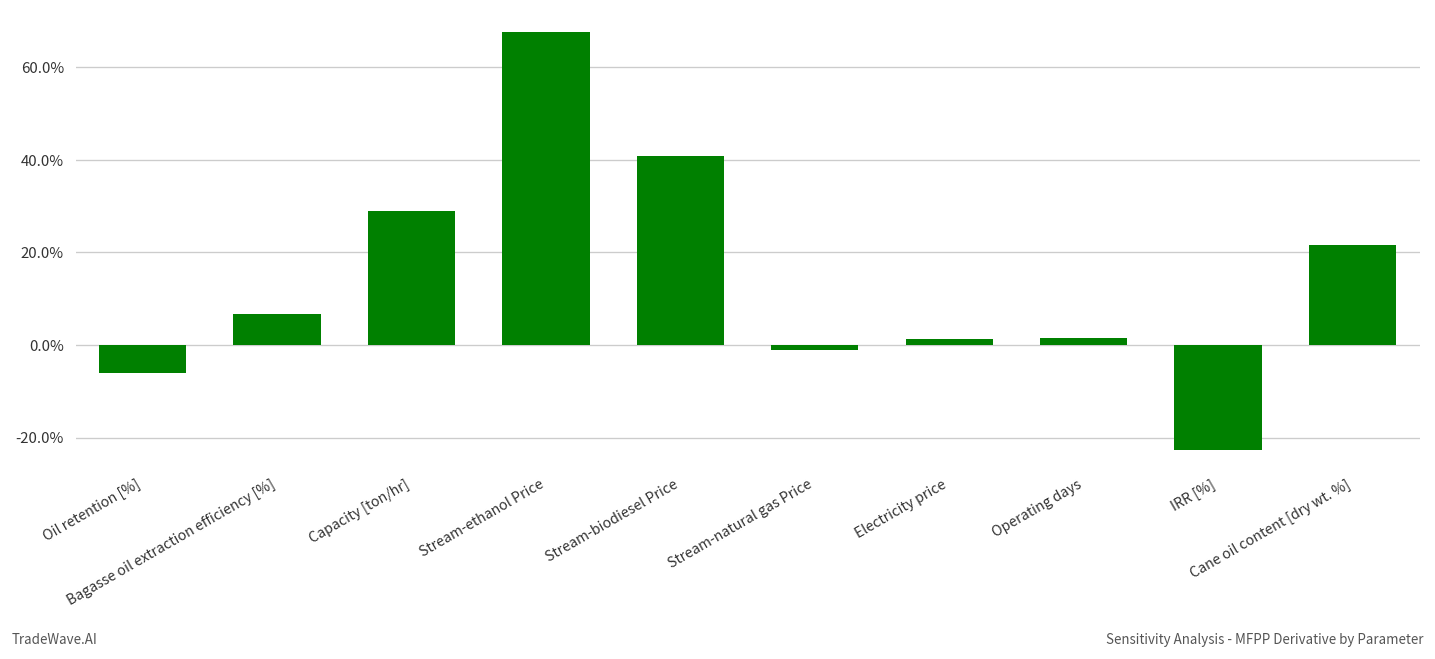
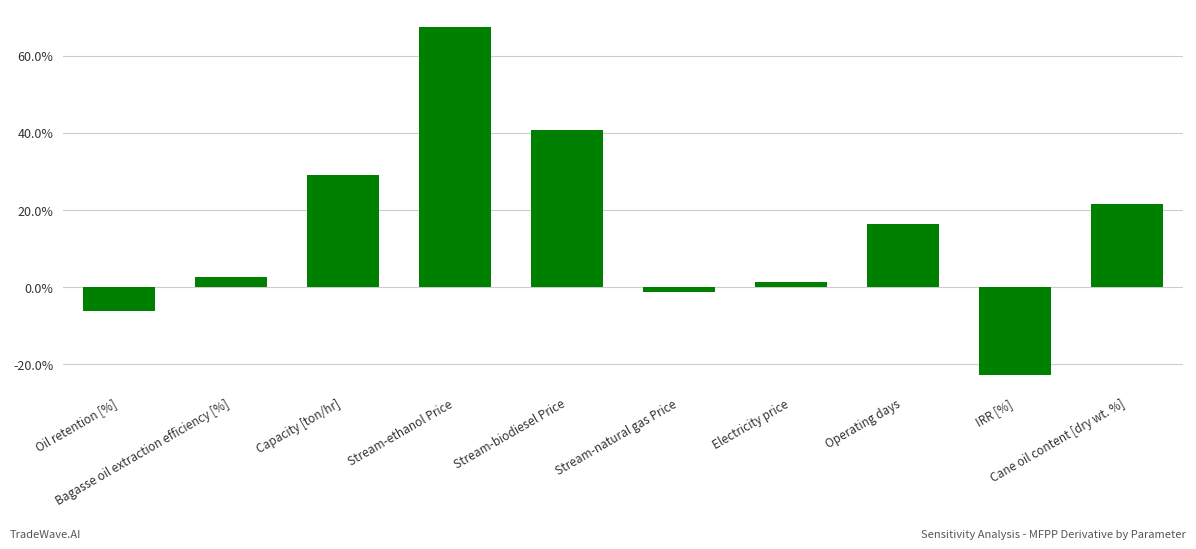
Bagasse oil extraction efficiency [%]: 7% -> 3%
Operating days: 1% -> 16%
